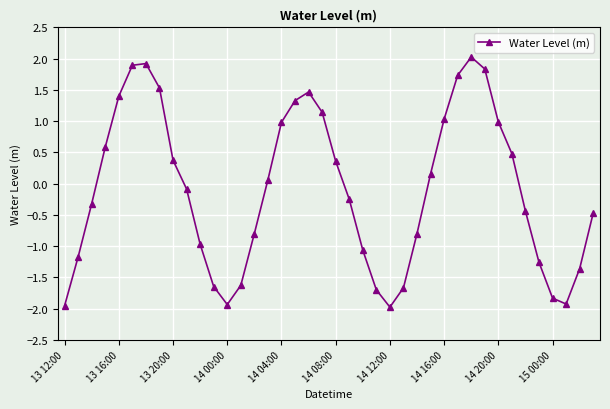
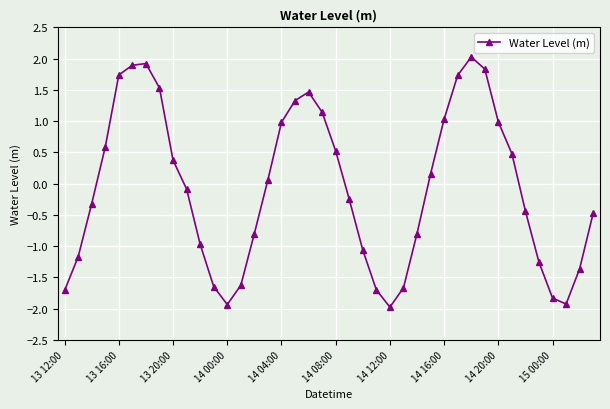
13 12:00: -2.0 -> -1.7
13 16:00: 1.4 -> 1.7
14 08:00: 0.4 -> 0.5
